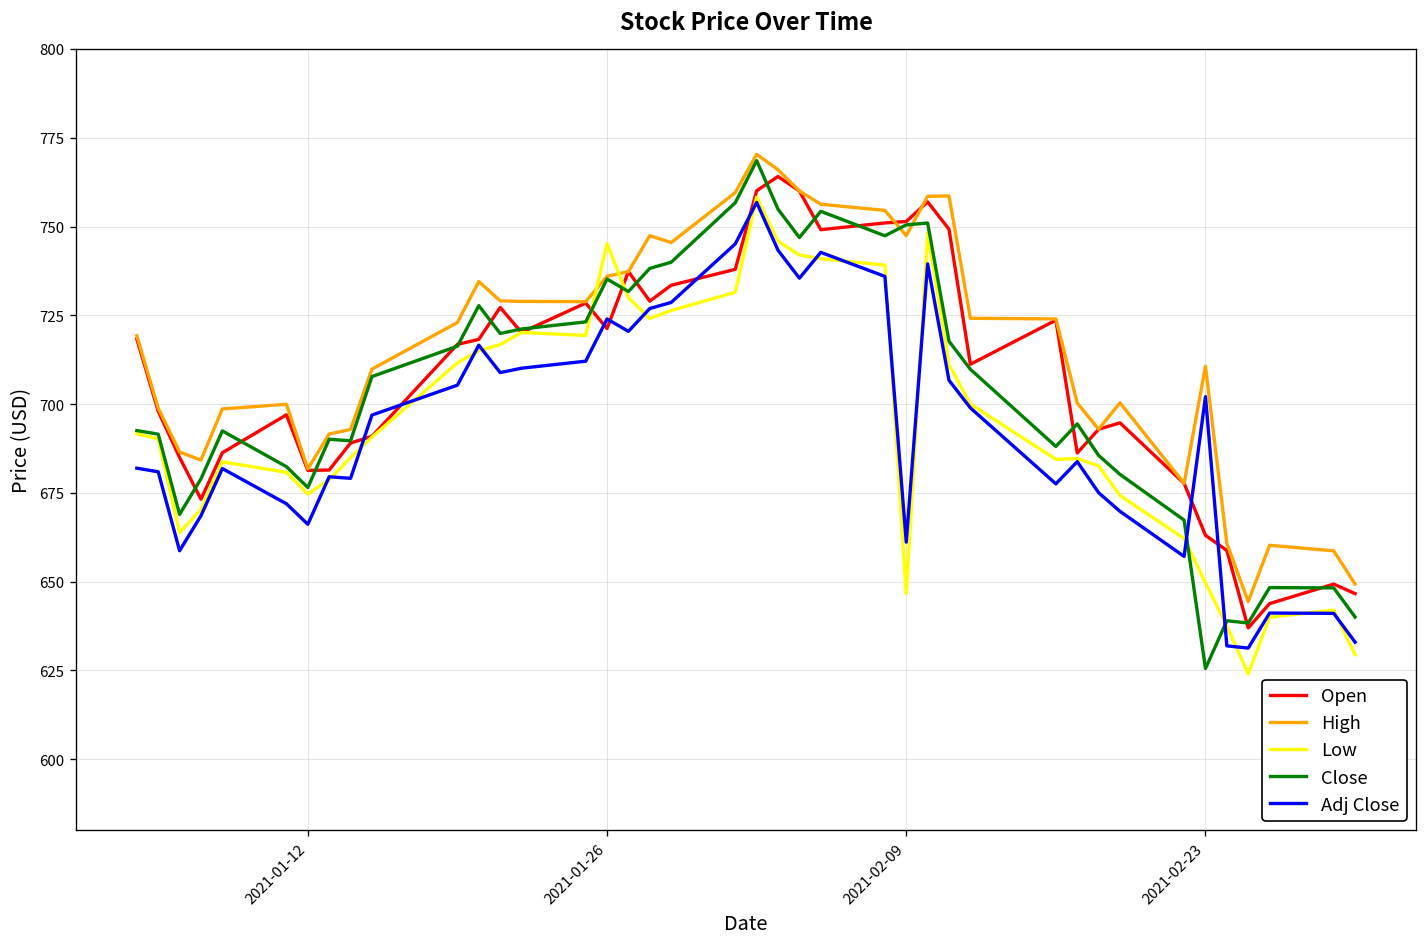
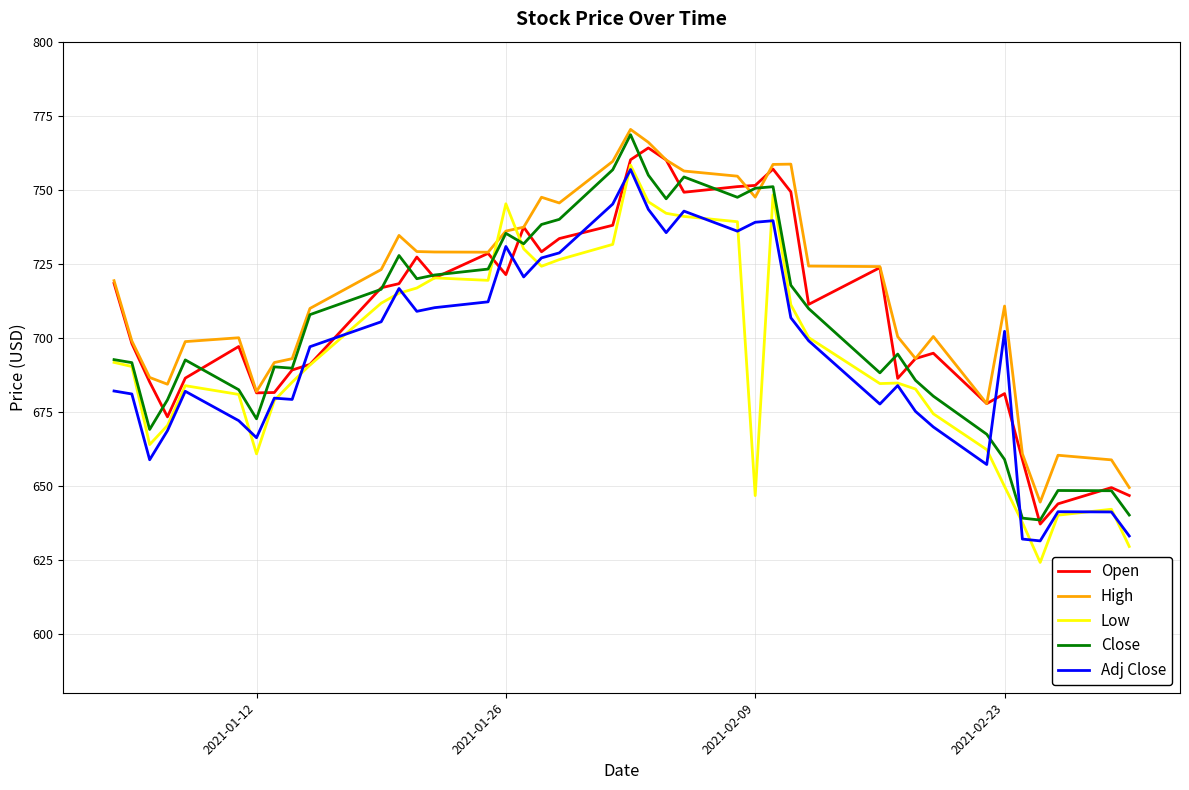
Low, 2021-01-12: 675 -> 661
Close, 2021-01-12: 677 -> 673
Adj Close, 2021-01-26: 724 -> 731
Adj Close, 2021-02-09: 661 -> 739
Open, 2021-02-23: 663 -> 681
Close, 2021-02-23: 626 -> 659
